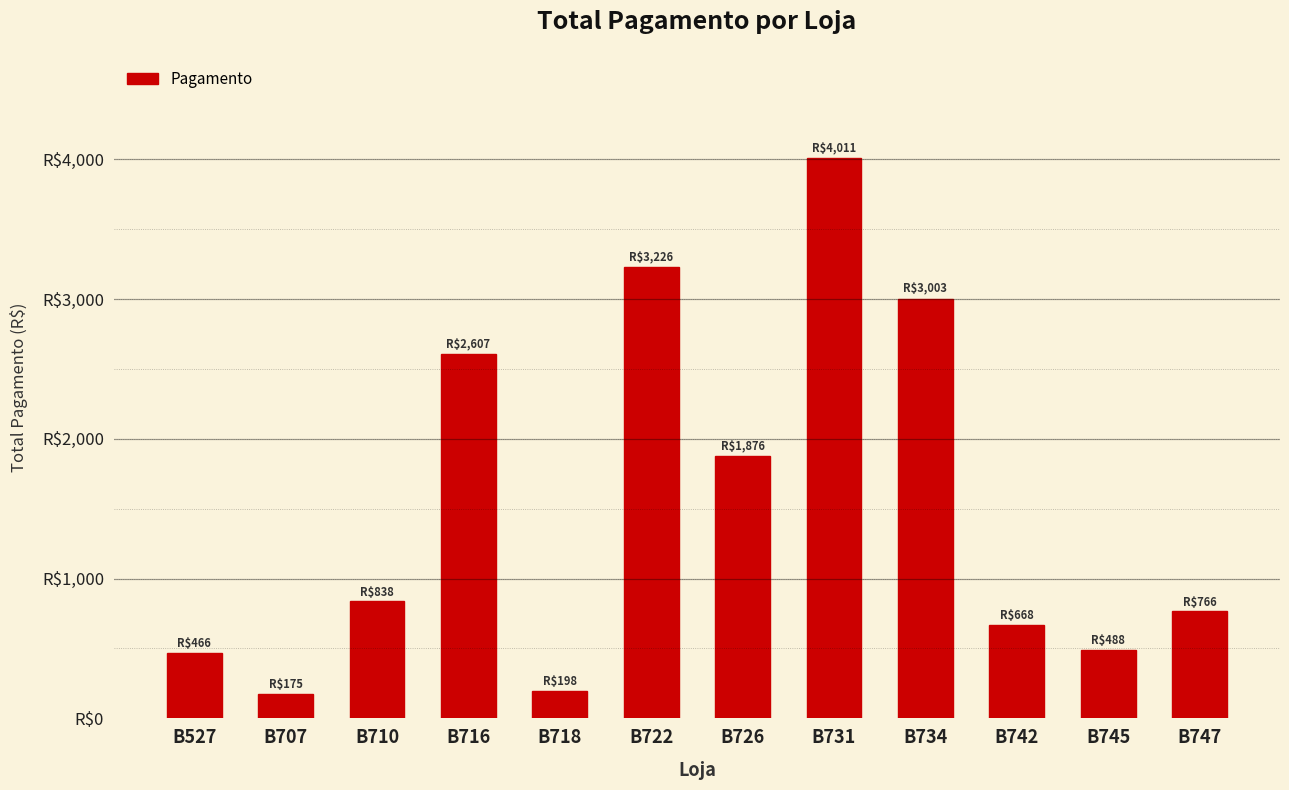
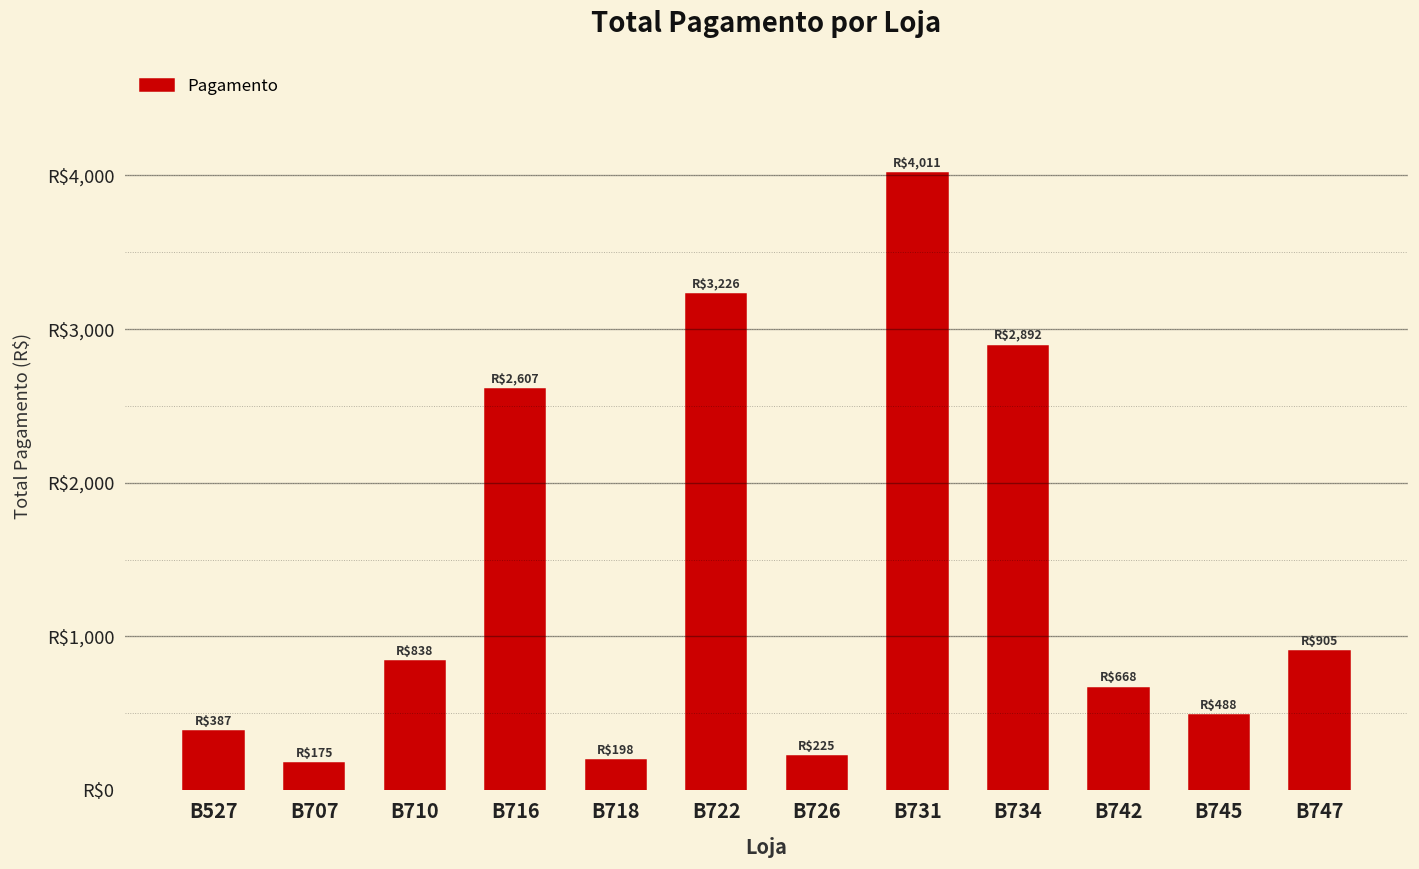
B527: $466 -> $387
B726: $1,876 -> $225
B734: $3,003 -> $2,892
B747: $766 -> $905
